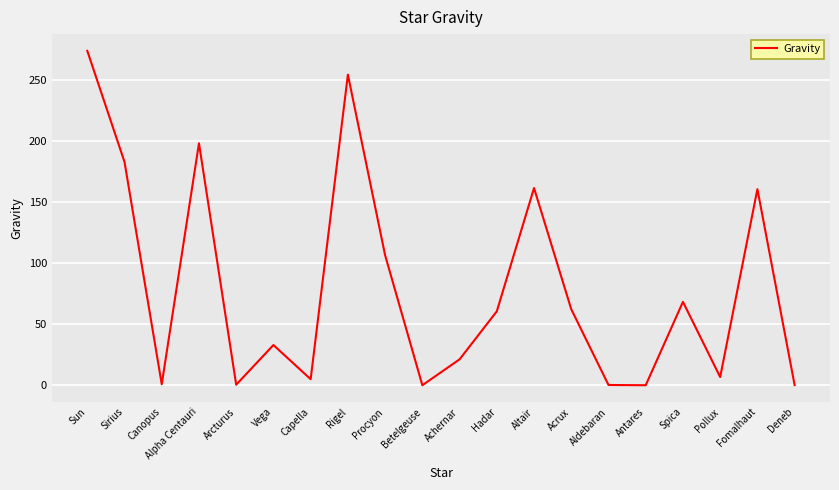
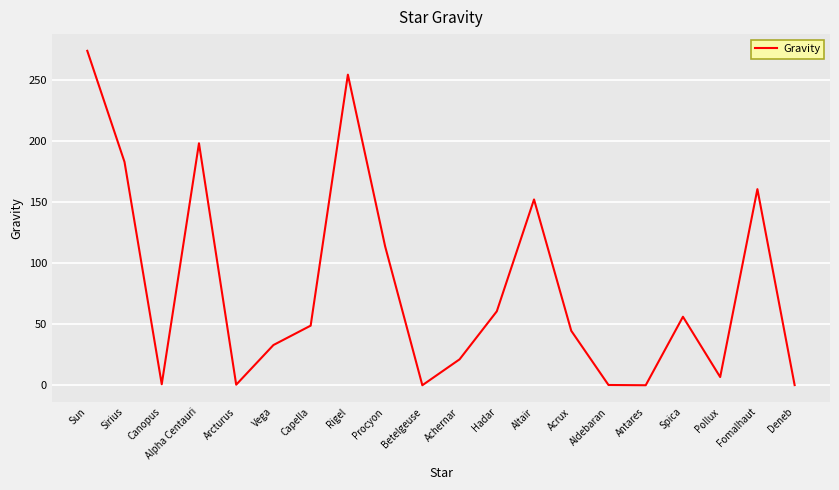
Capella: 5 -> 49
Procyon: 107 -> 114
Altair: 162 -> 152
Acrux: 62 -> 45
Spica: 68 -> 56
